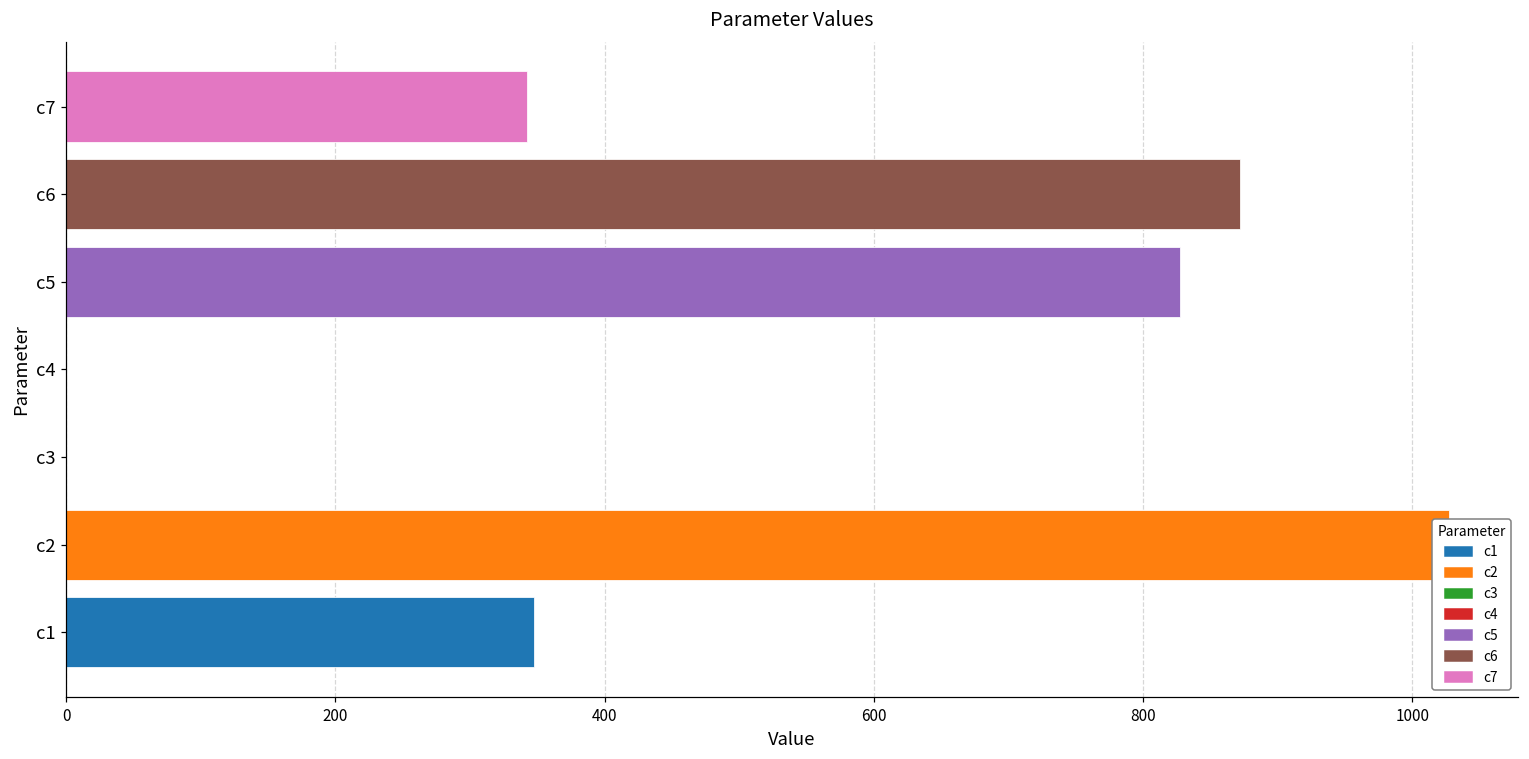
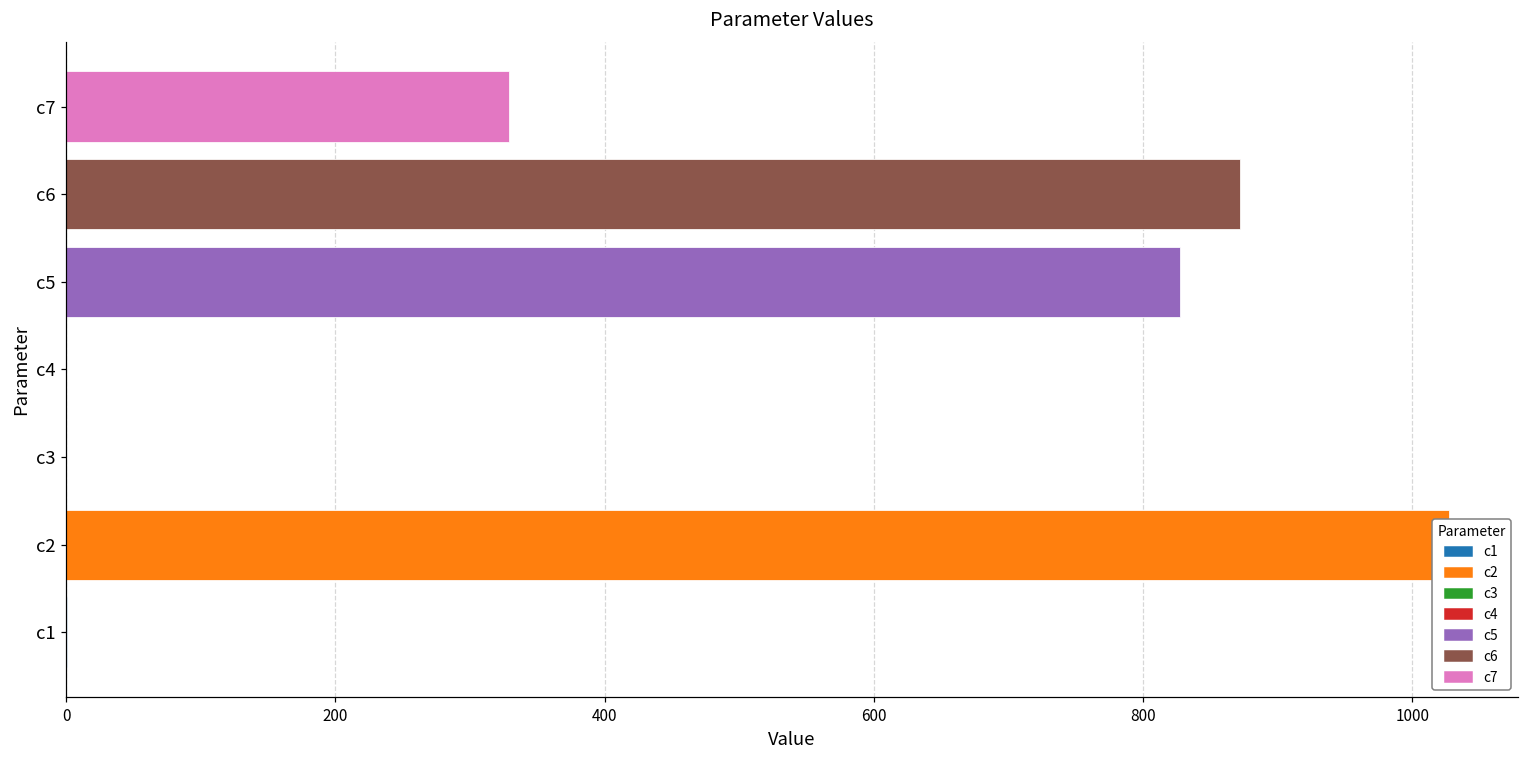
c7: 342 -> 329
c1: 347 -> 0
